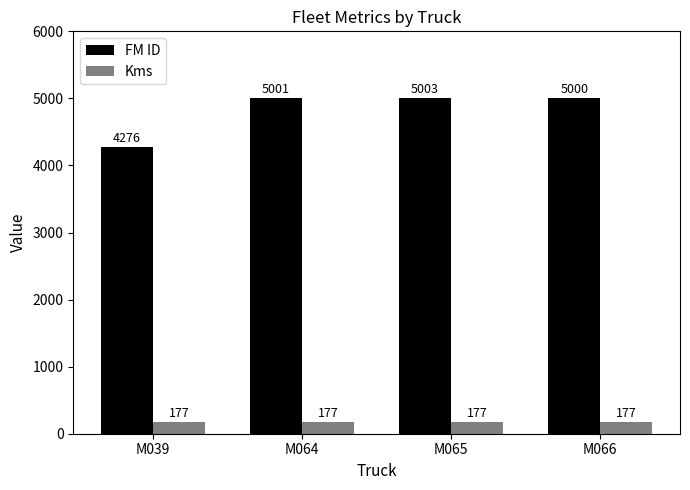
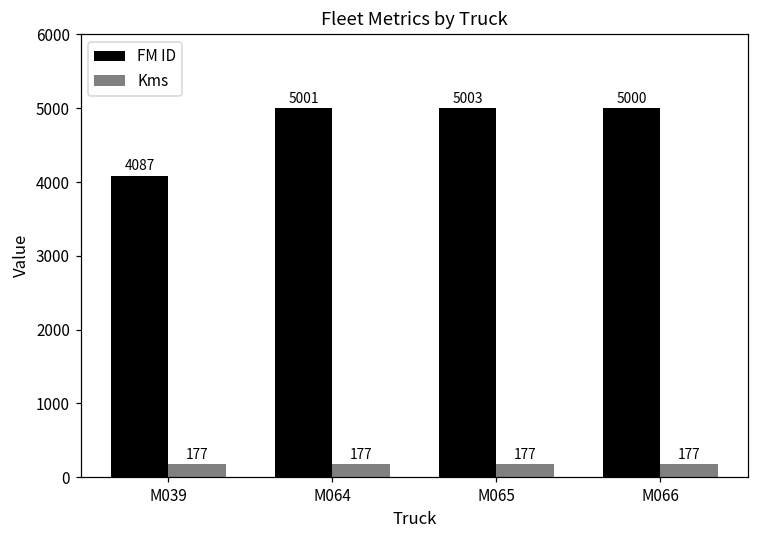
FM ID, M039: 4276 -> 4087
